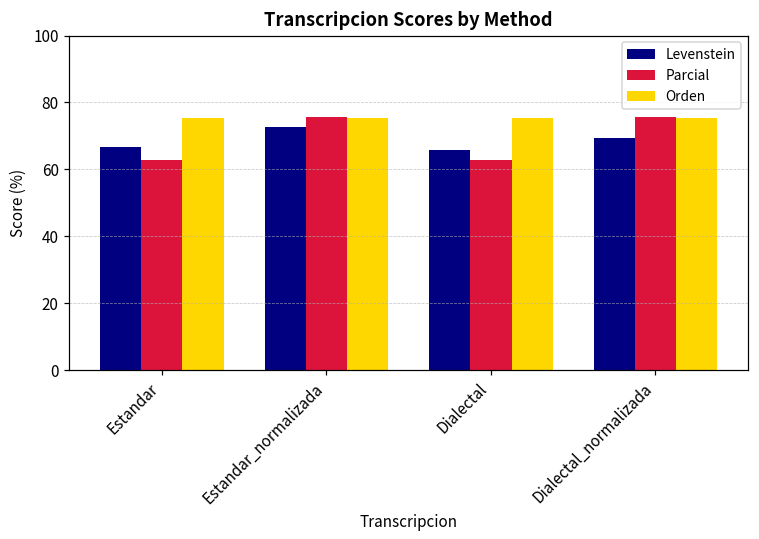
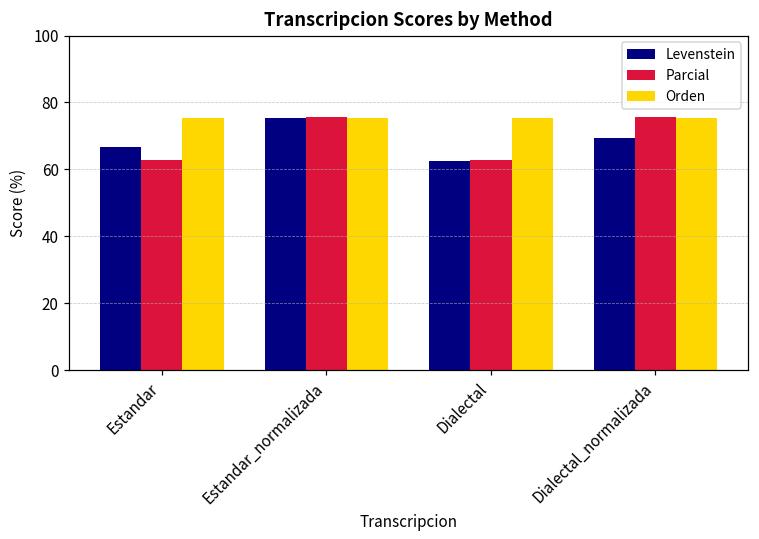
Levenstein, Estandar_normalizada: 73 -> 75
Levenstein, Dialectal: 66 -> 62
